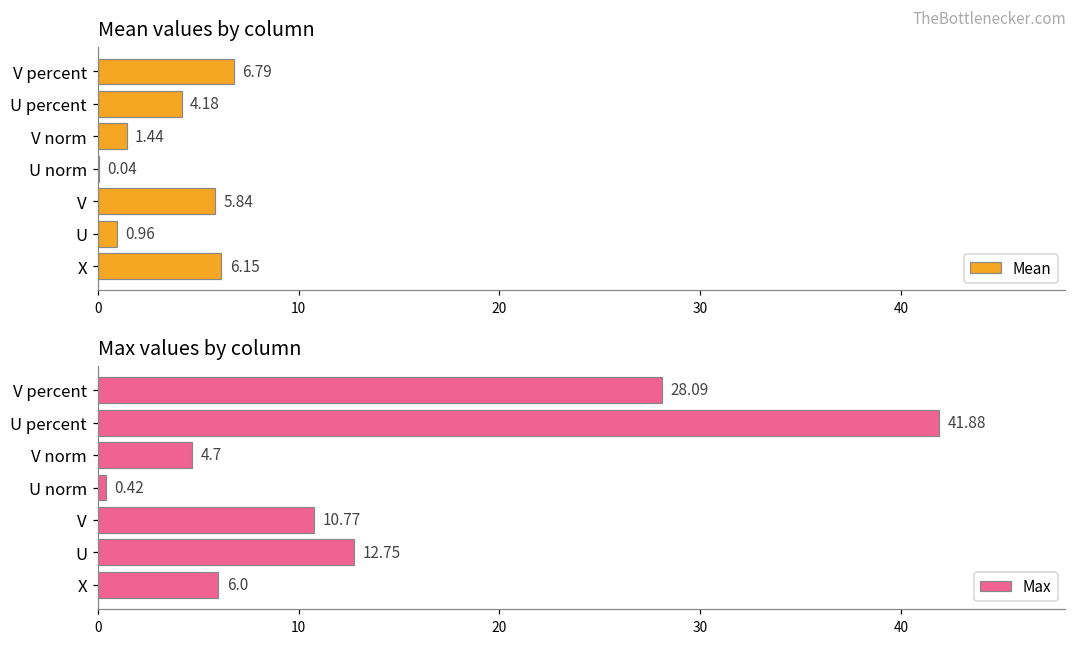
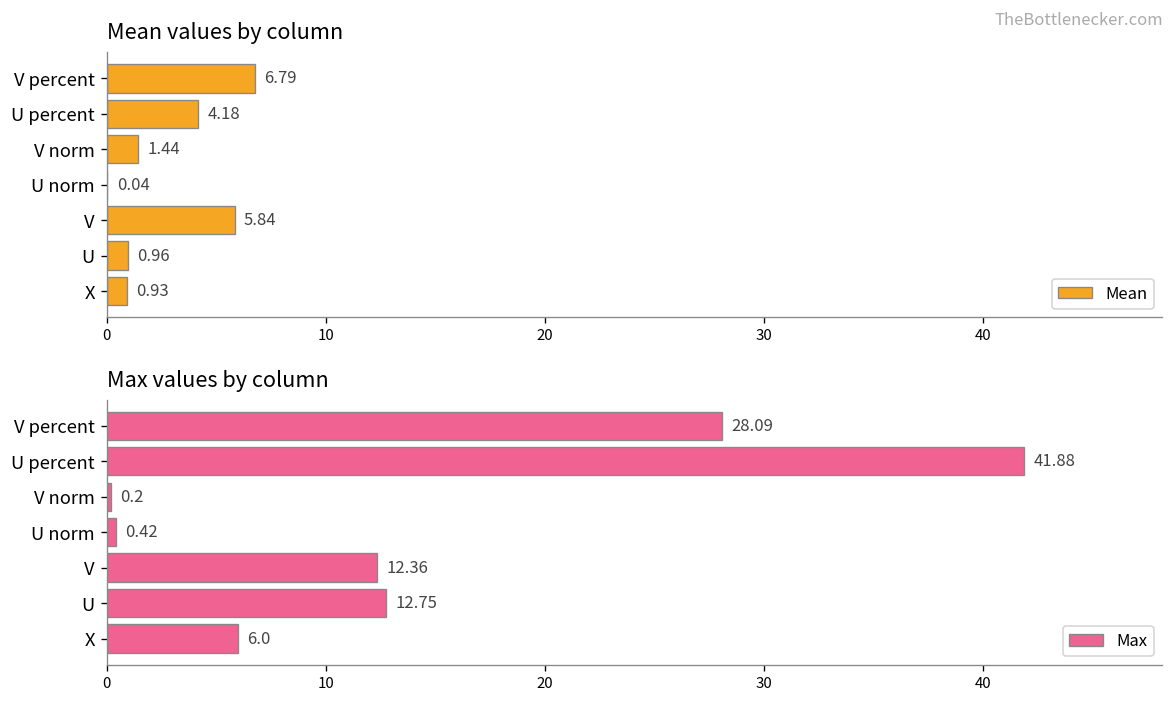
Mean values by column, X: 6.15 -> 0.93
Max values by column, V norm: 4.7 -> 0.2
Max values by column, V: 10.77 -> 12.36
